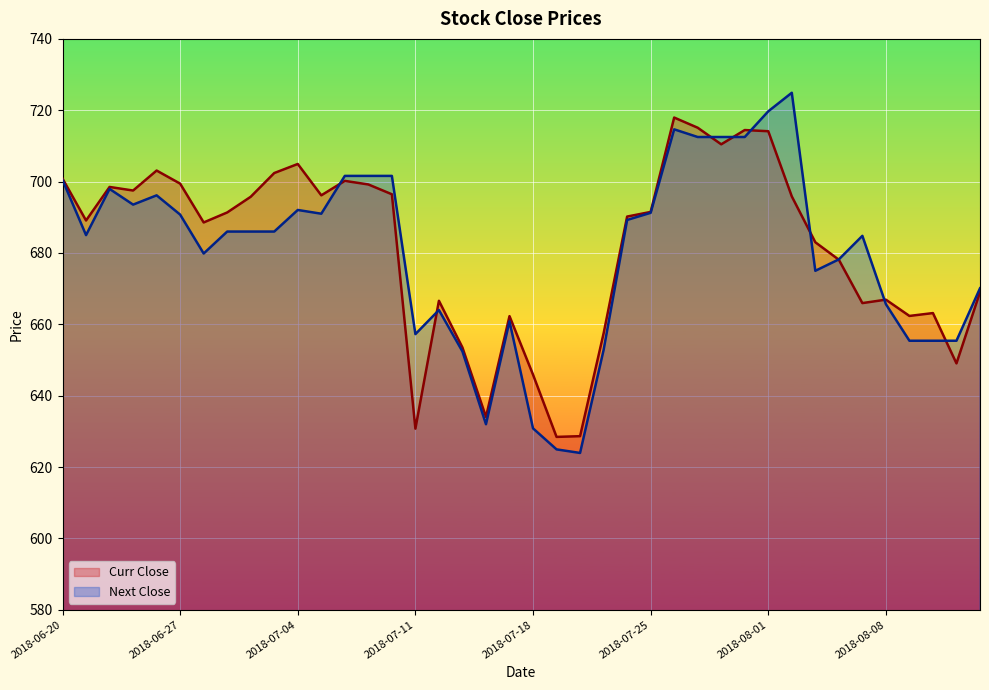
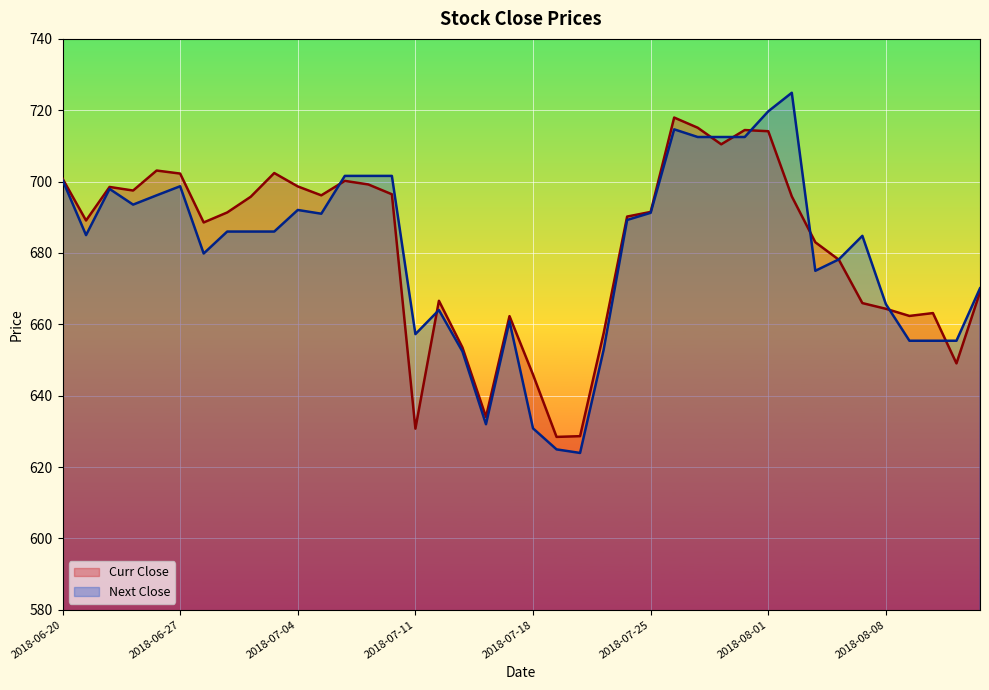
Curr Close, 2018-06-27: 699 -> 702
Next Close, 2018-06-27: 691 -> 699
Curr Close, 2018-07-04: 705 -> 699
Curr Close, 2018-08-08: 667 -> 664
